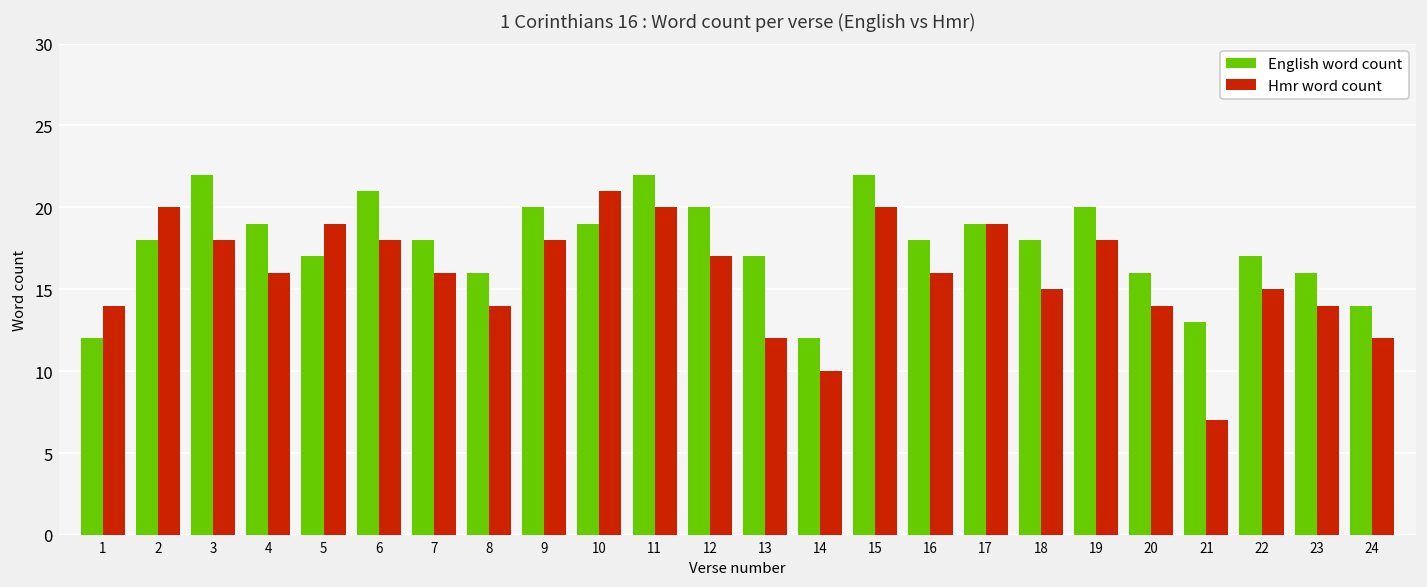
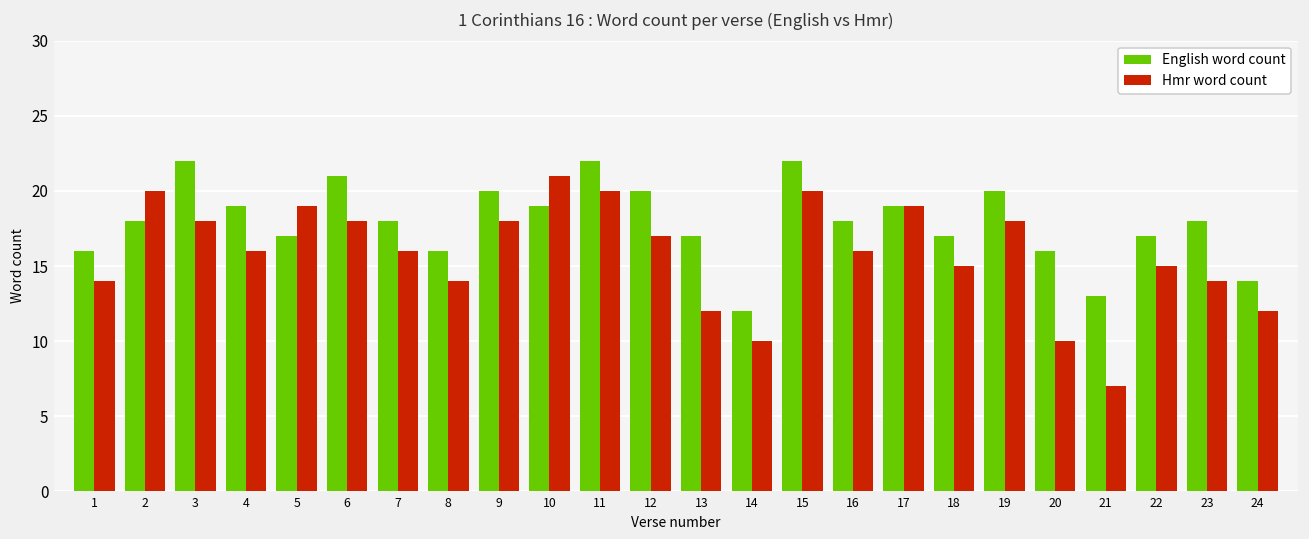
English word count, 1: 12 -> 16
English word count, 18: 18 -> 17
Hmr word count, 20: 14 -> 10
English word count, 23: 16 -> 18
